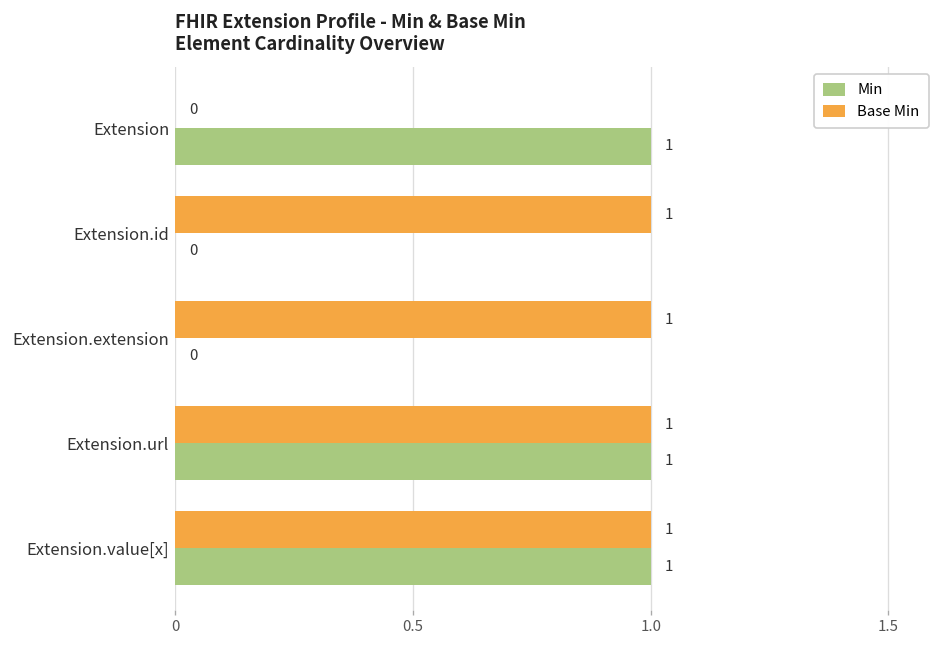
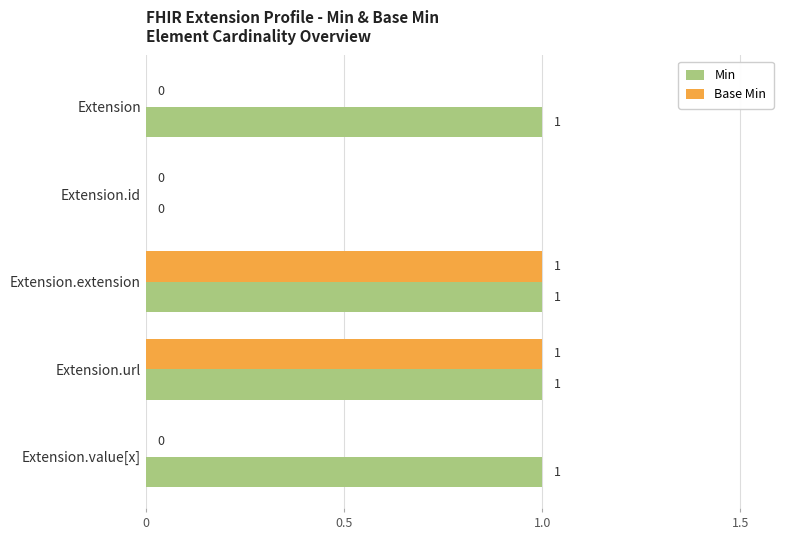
Base Min, Extension.id: 1 -> 0
Min, Extension.extension: 0 -> 1
Base Min, Extension.value[x]: 1 -> 0
